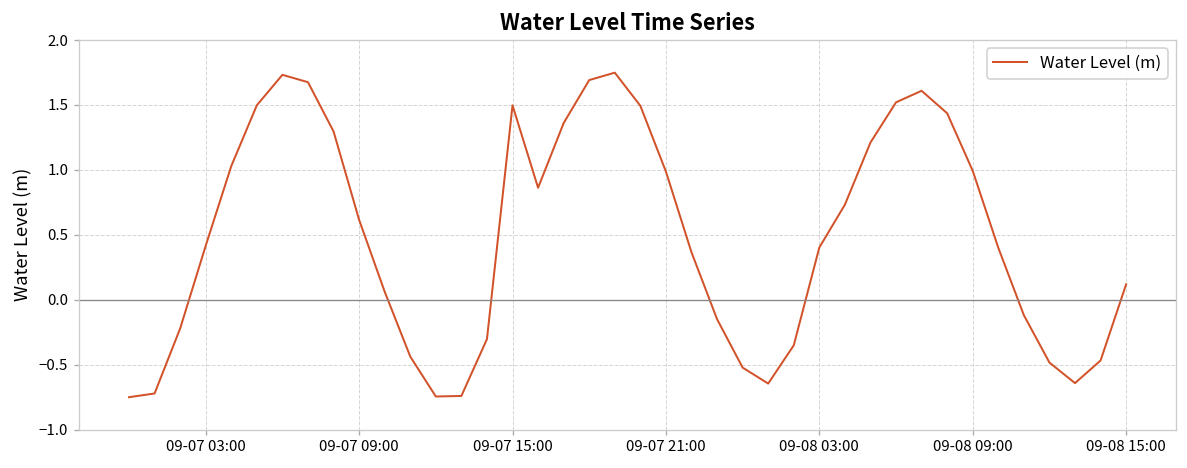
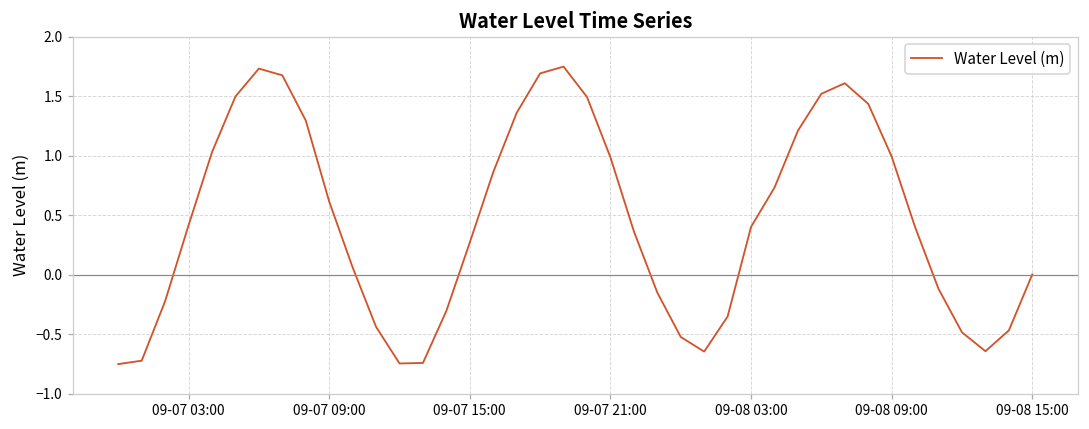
09-07 15:00: 1.50 -> 0.27
09-08 15:00: 0.12 -> 0.00
